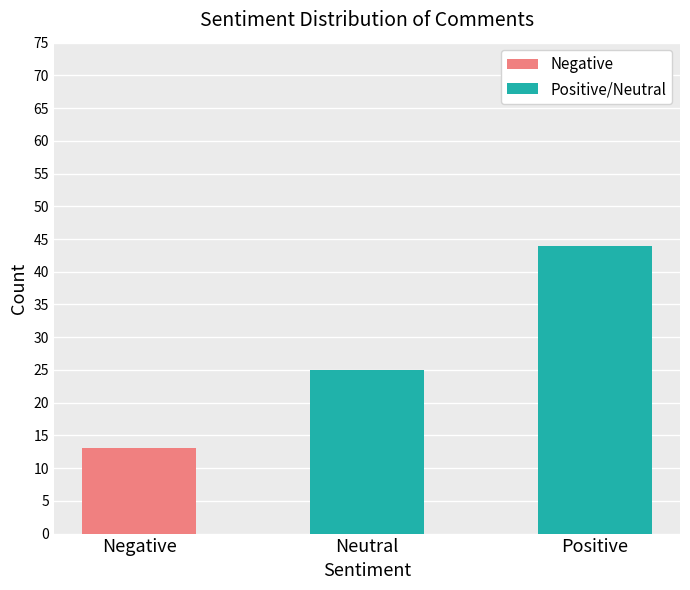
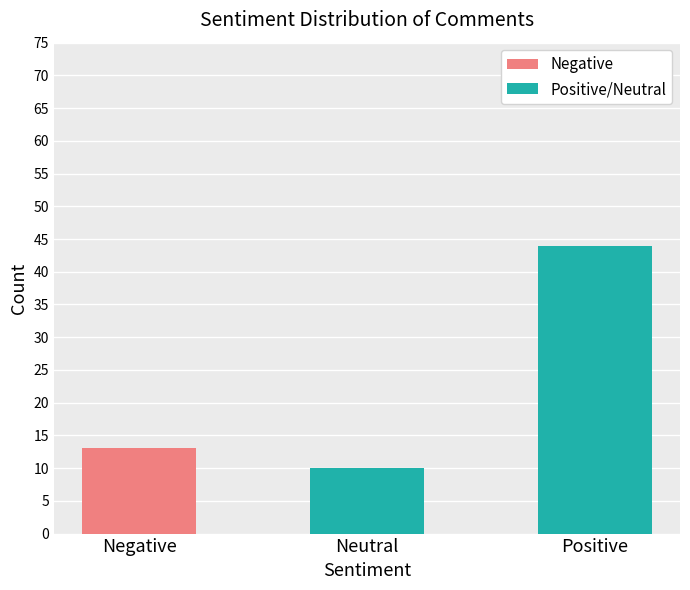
Neutral: 25 -> 10
